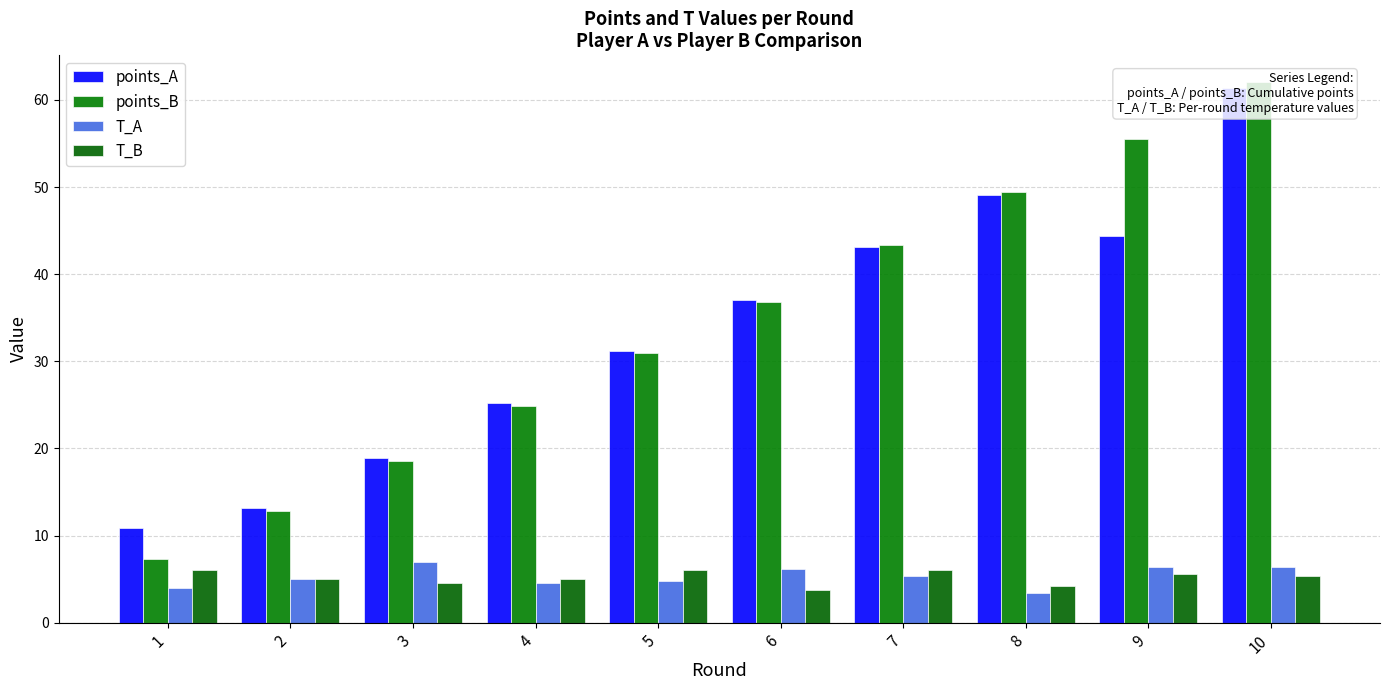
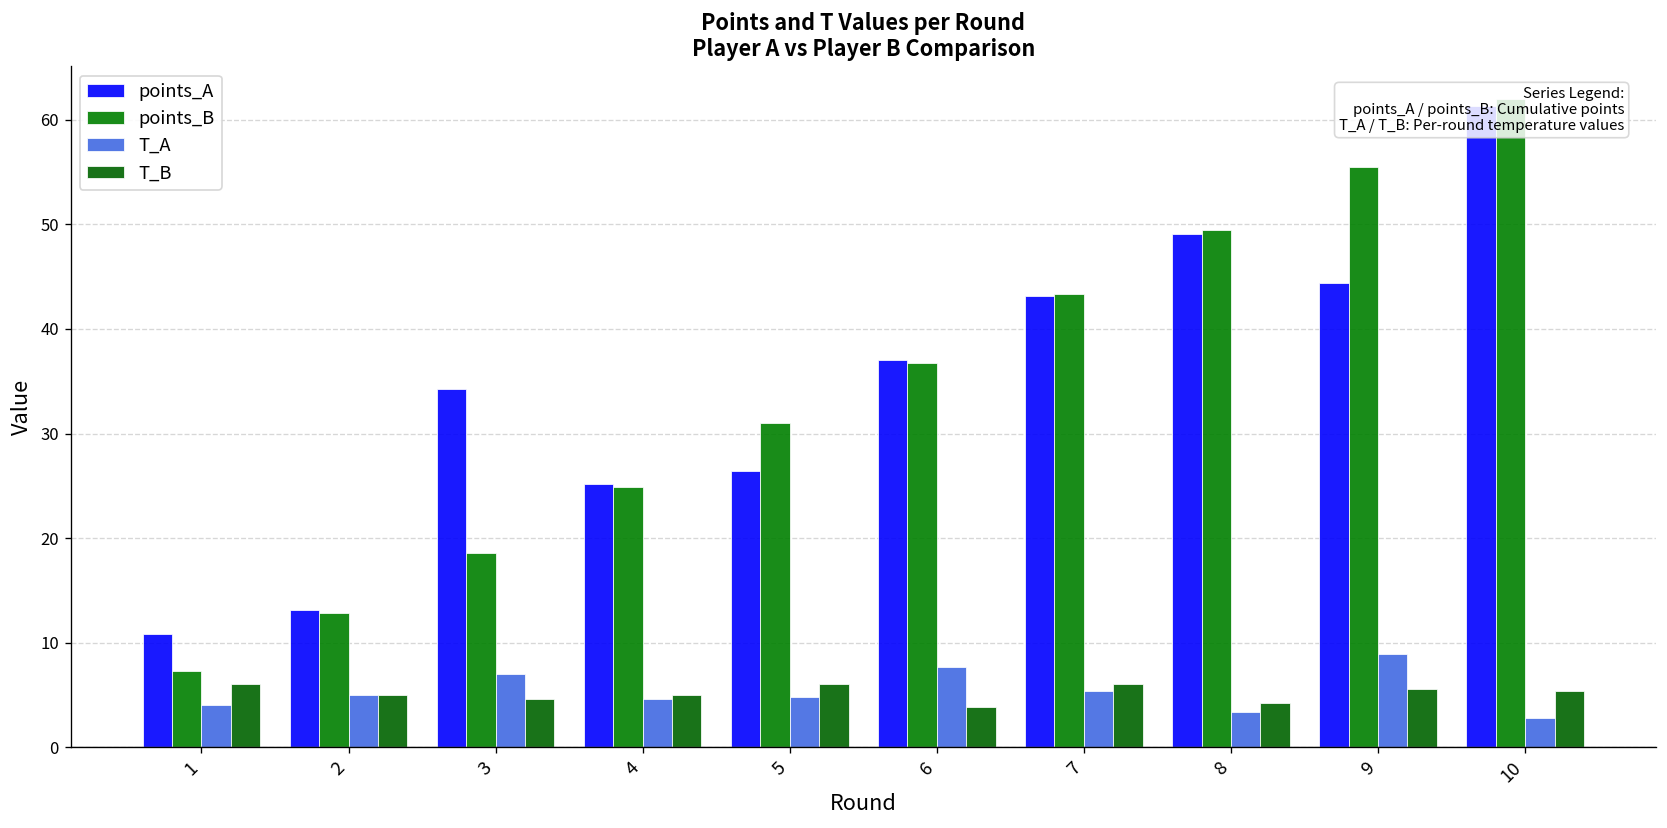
points_A, 3: 19 -> 34
points_A, 5: 31 -> 26
T_A, 6: 6 -> 8
T_A, 9: 6 -> 9
T_A, 10: 6 -> 3
